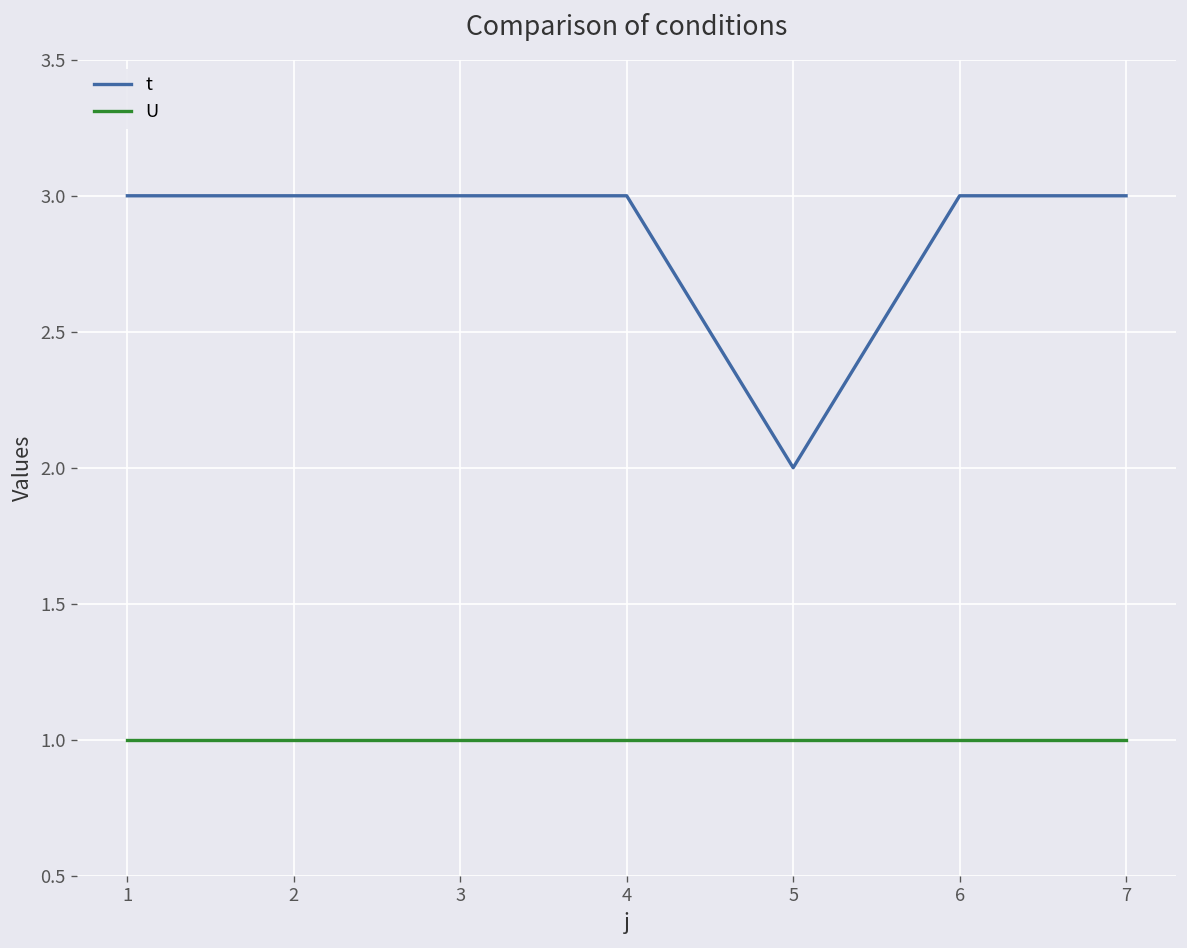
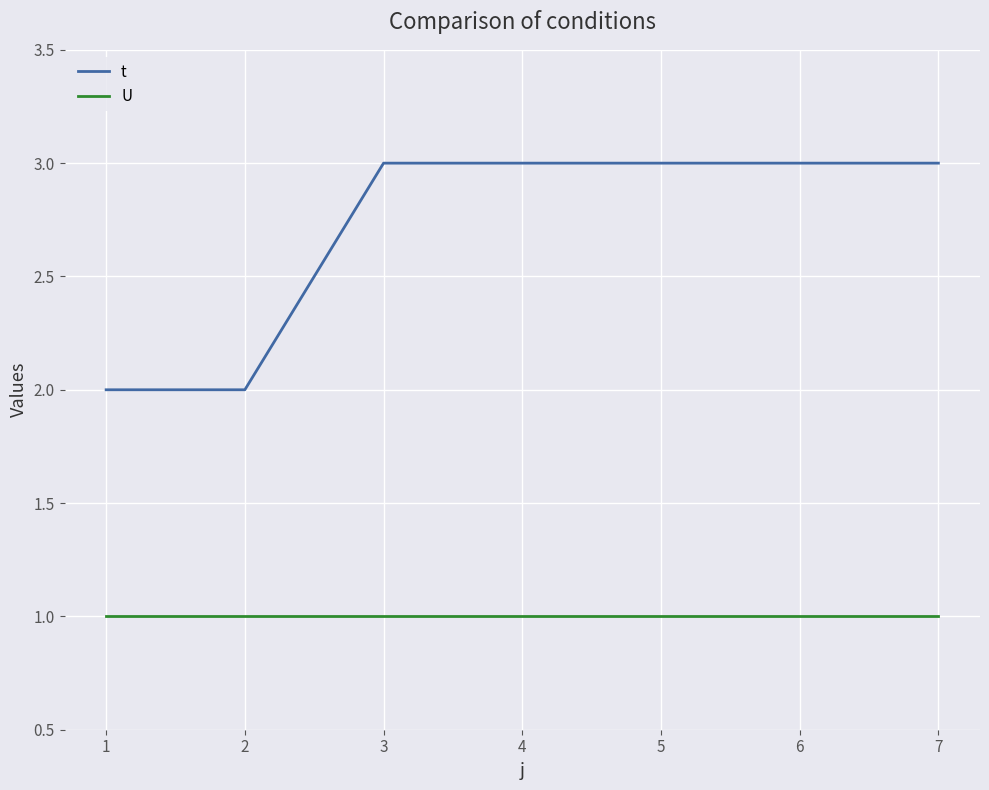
t, 1: 3 -> 2
t, 2: 3 -> 2
t, 5: 2 -> 3
